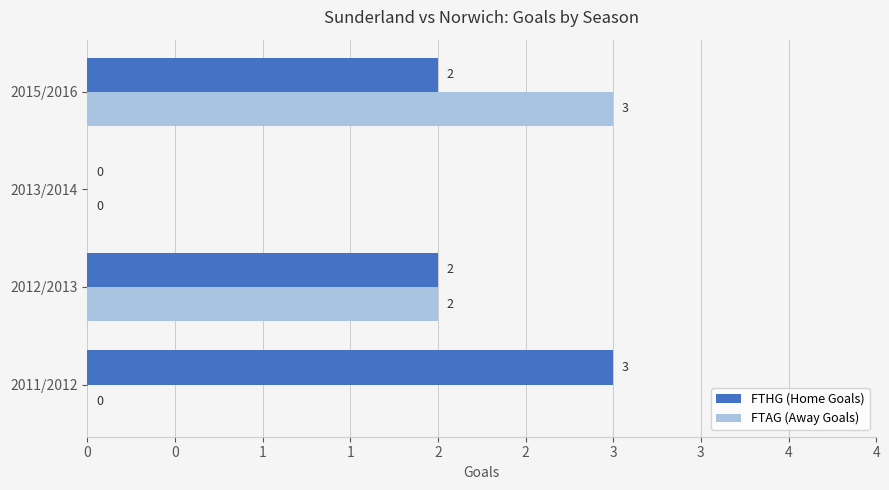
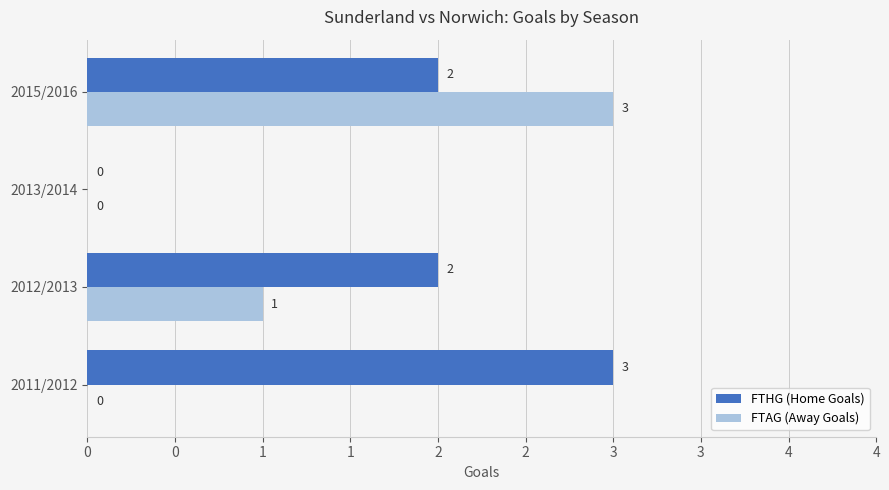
FTAG (Away Goals), 2012/2013: 2 -> 1
